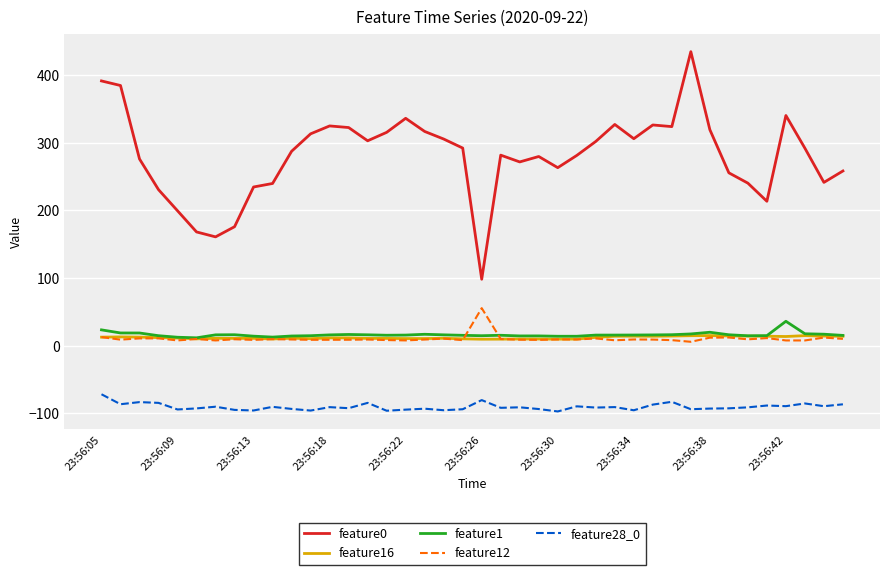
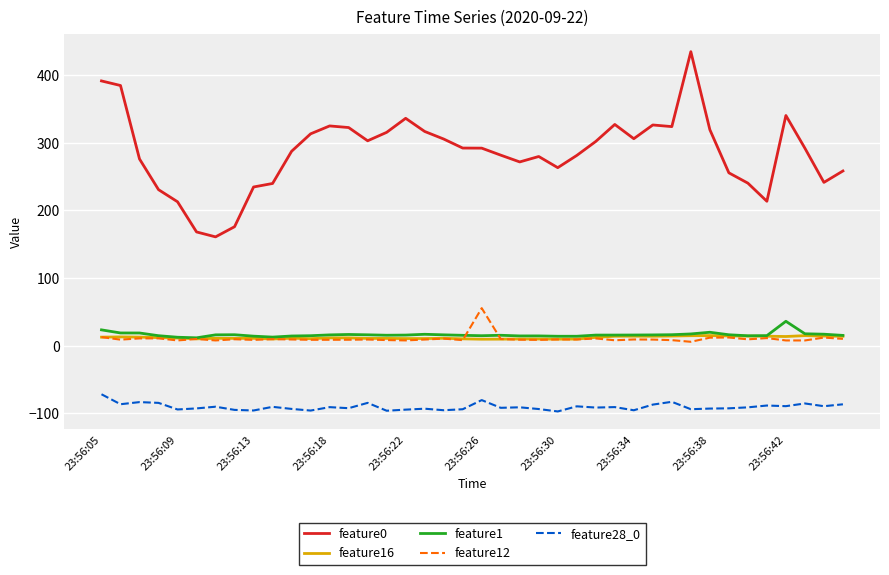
feature0, 23:56:09: 200 -> 210
feature0, 23:56:26: 100 -> 290
